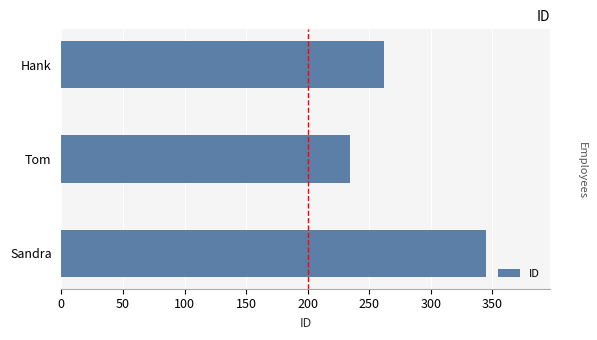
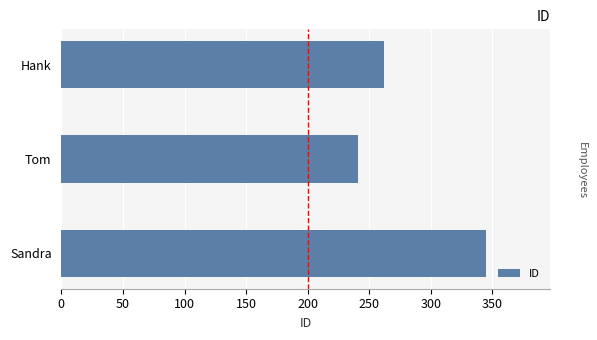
Tom: 234 -> 241
